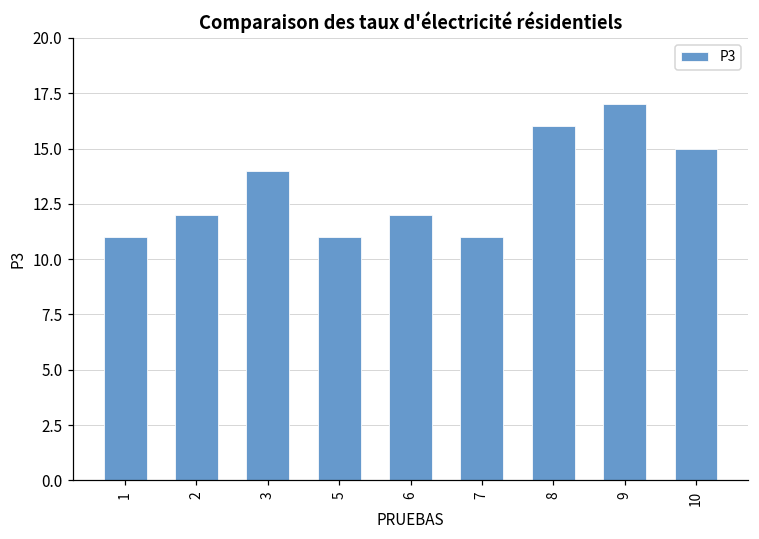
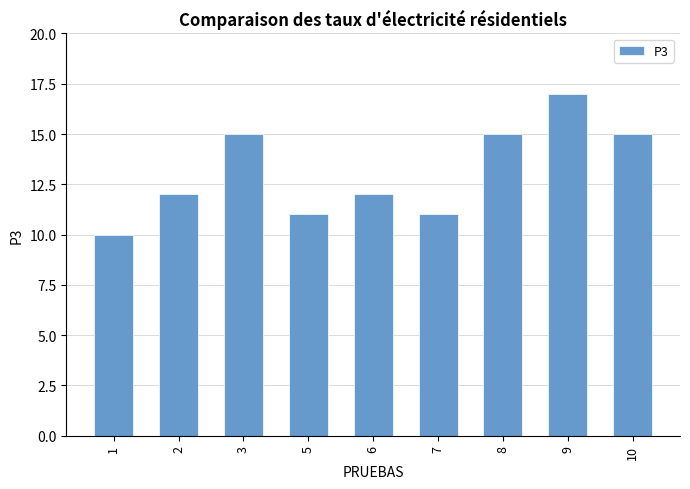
1: 11 -> 10
3: 14 -> 15
8: 16 -> 15
